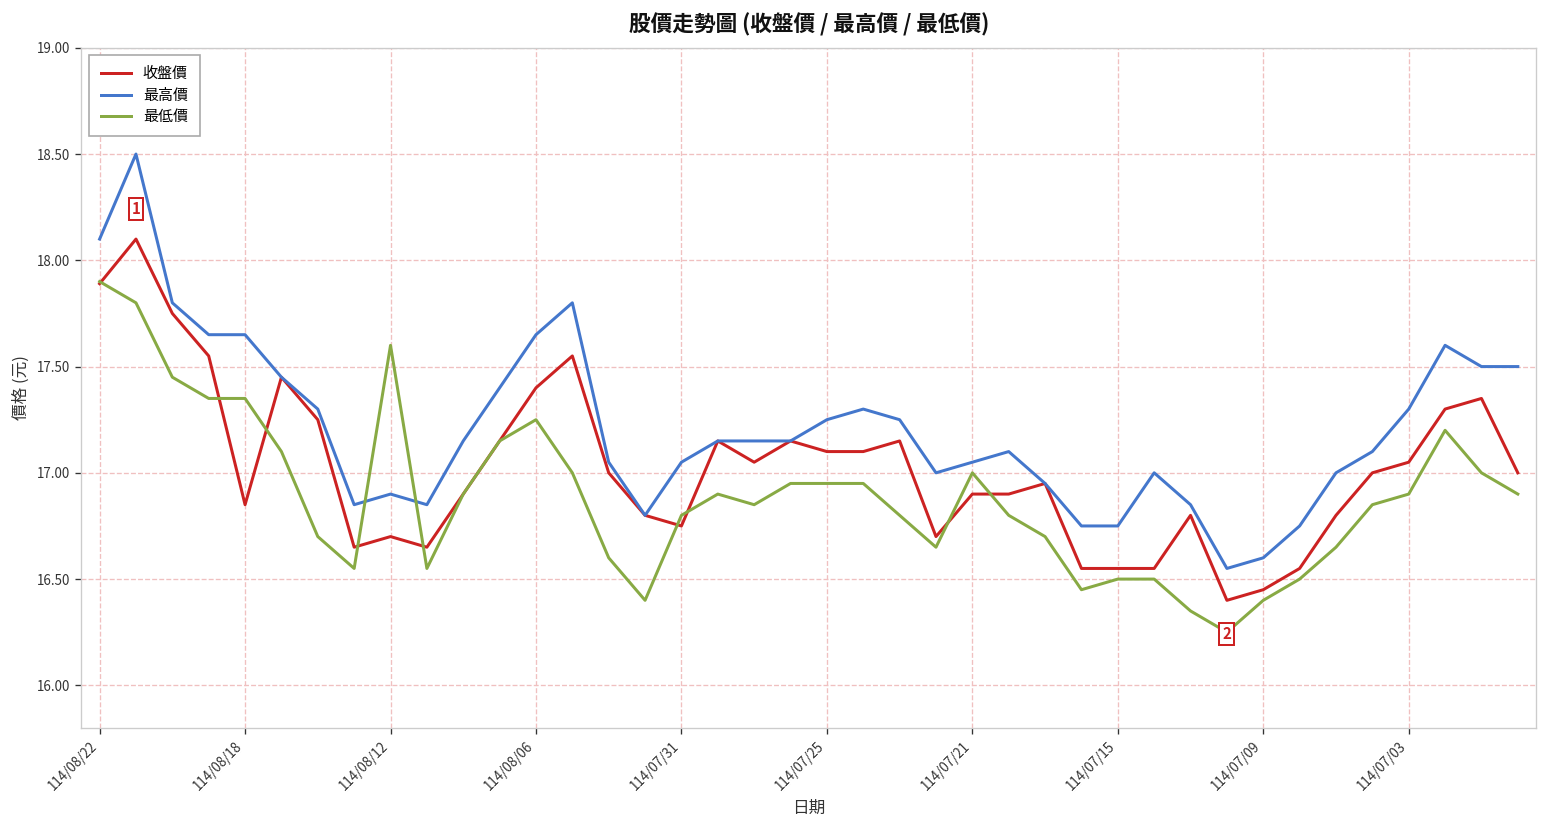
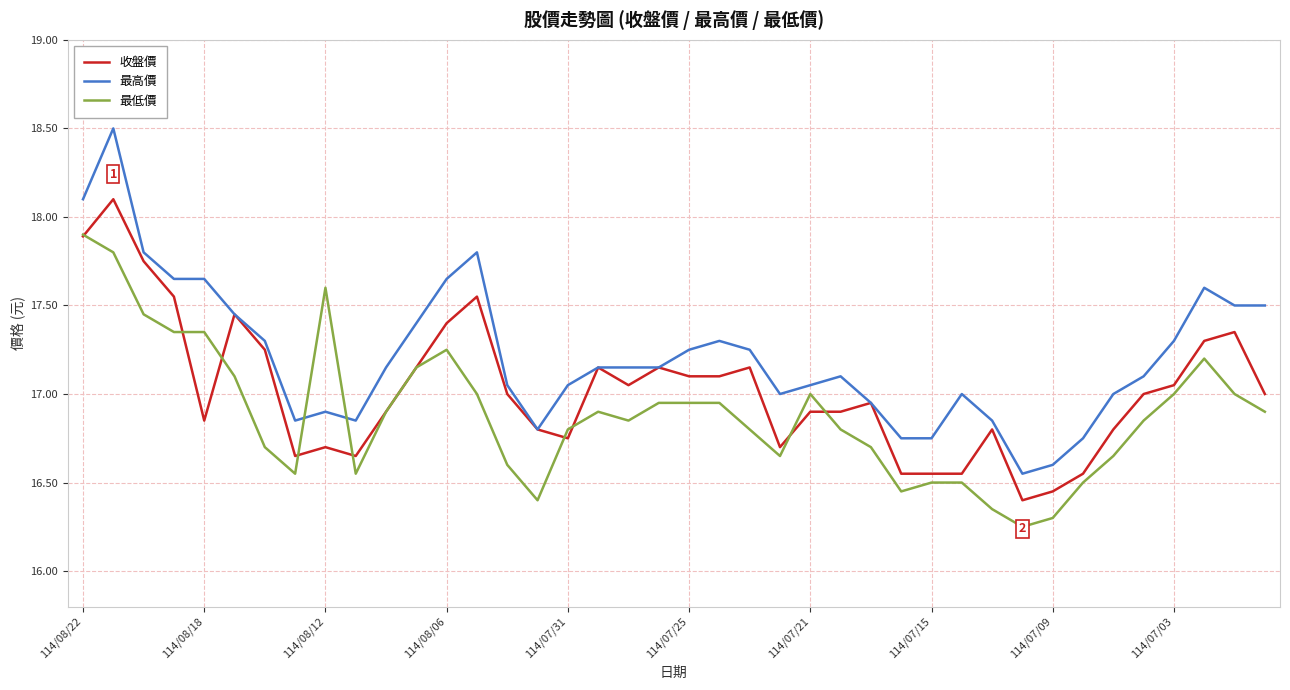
最低價, 114/07/09: 16.4 -> 16.3
最低價, 114/07/03: 16.9 -> 17.0
